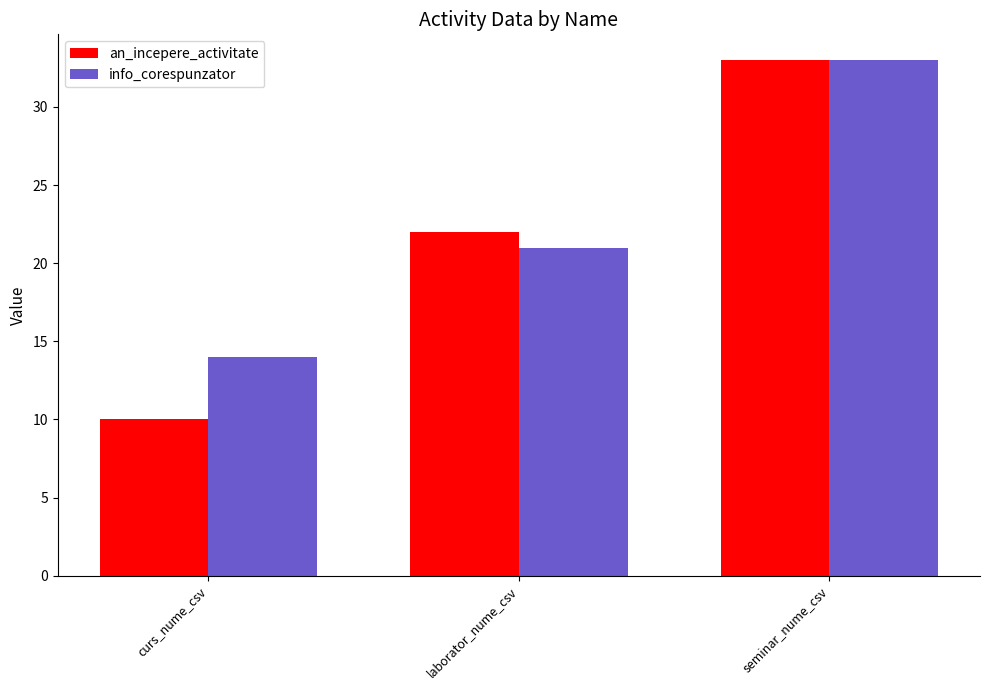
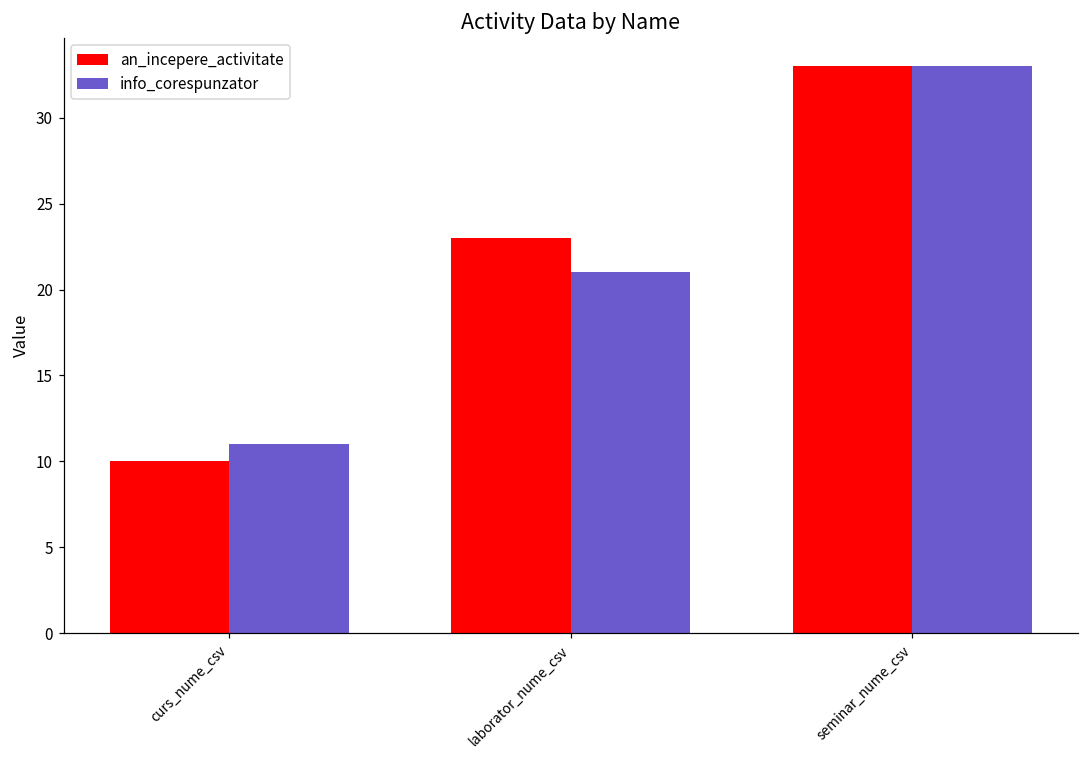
info_corespunzator, curs_nume_csv: 14 -> 11
an_incepere_activitate, laborator_nume_csv: 22 -> 23
